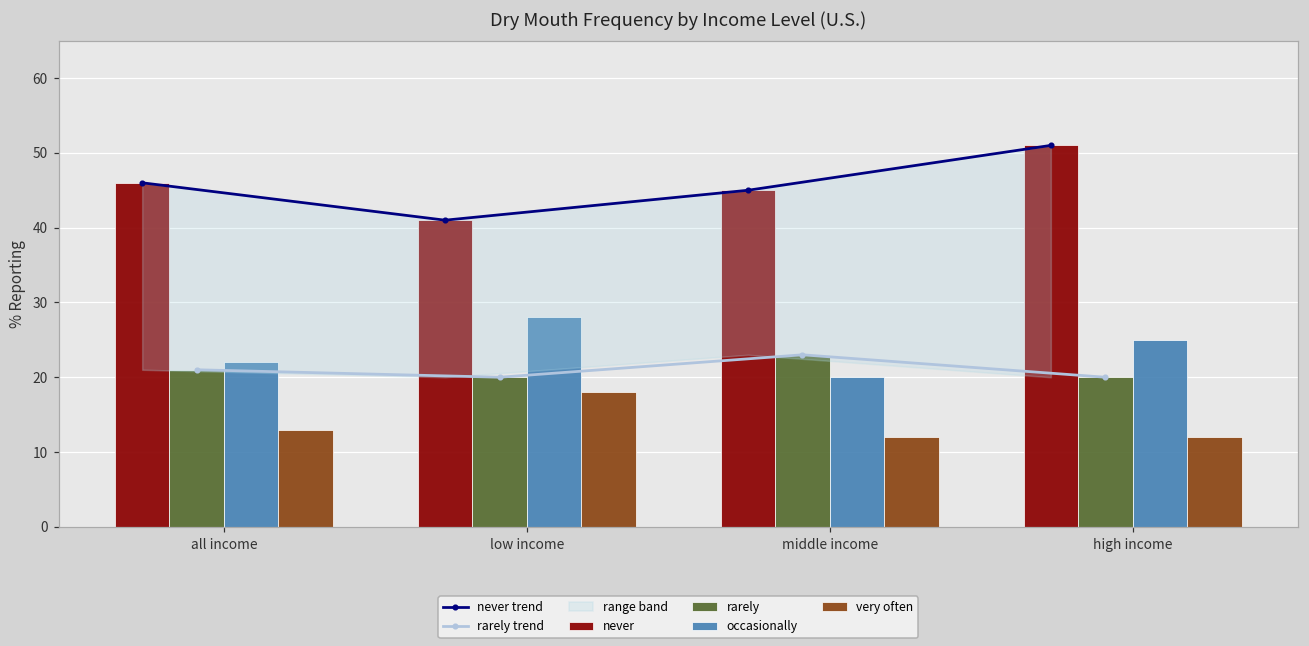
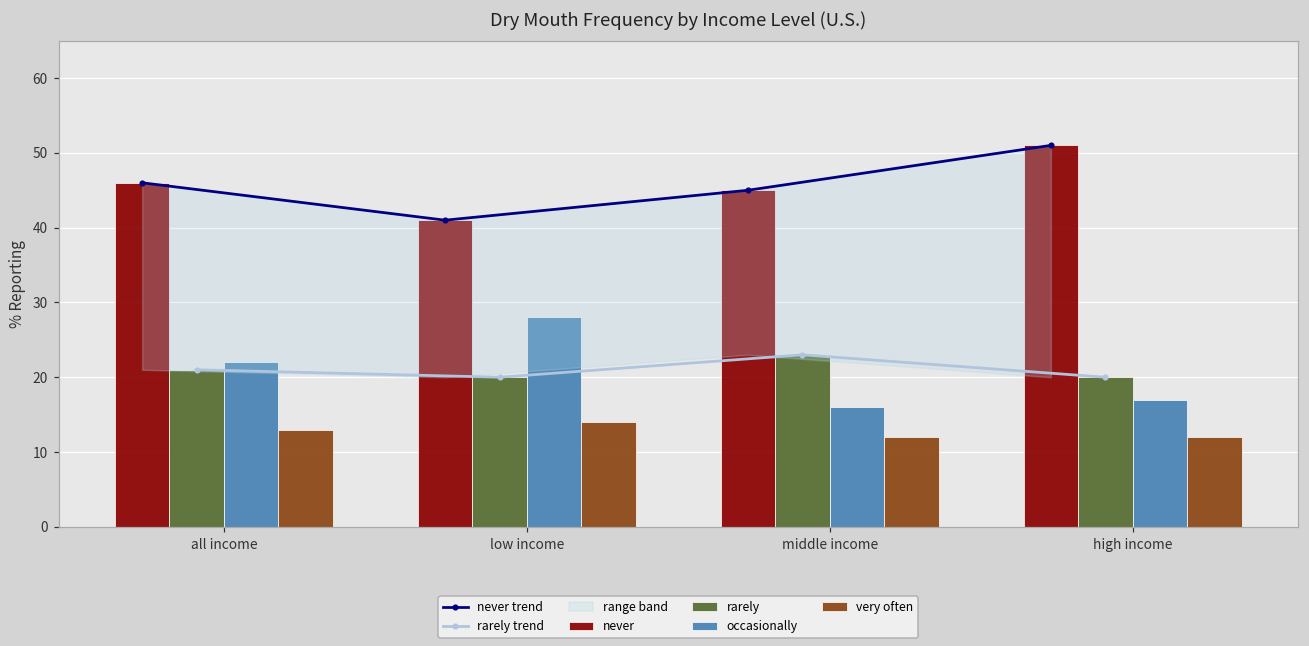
very often, low income: 18 -> 14
occasionally, middle income: 20 -> 16
occasionally, high income: 25 -> 17
